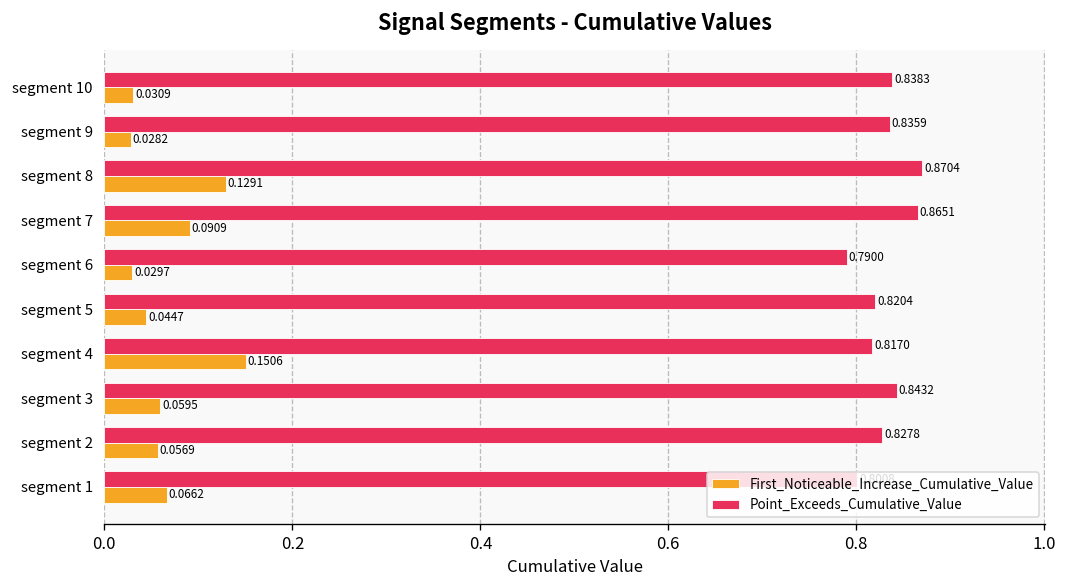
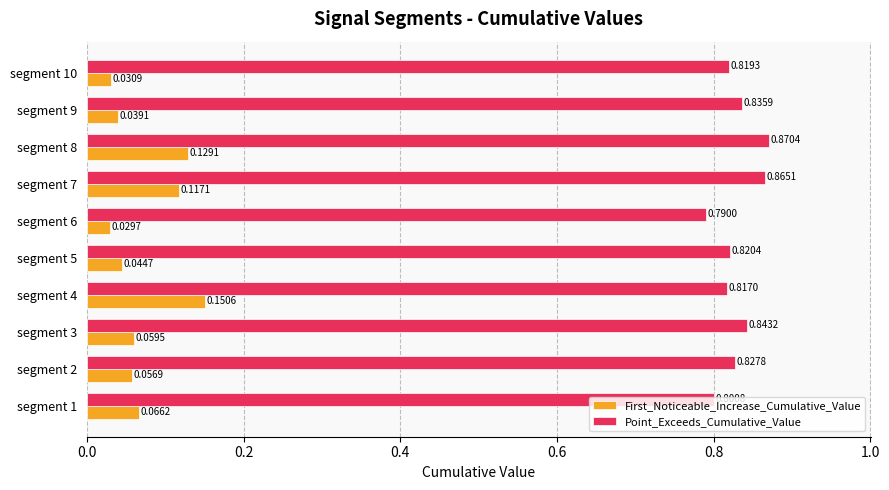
Point_Exceeds_Cumulative_Value, segment 10: 0.8383 -> 0.8193
First_Noticeable_Increase_Cumulative_Value, segment 9: 0.0282 -> 0.0391
First_Noticeable_Increase_Cumulative_Value, segment 7: 0.0909 -> 0.1171
